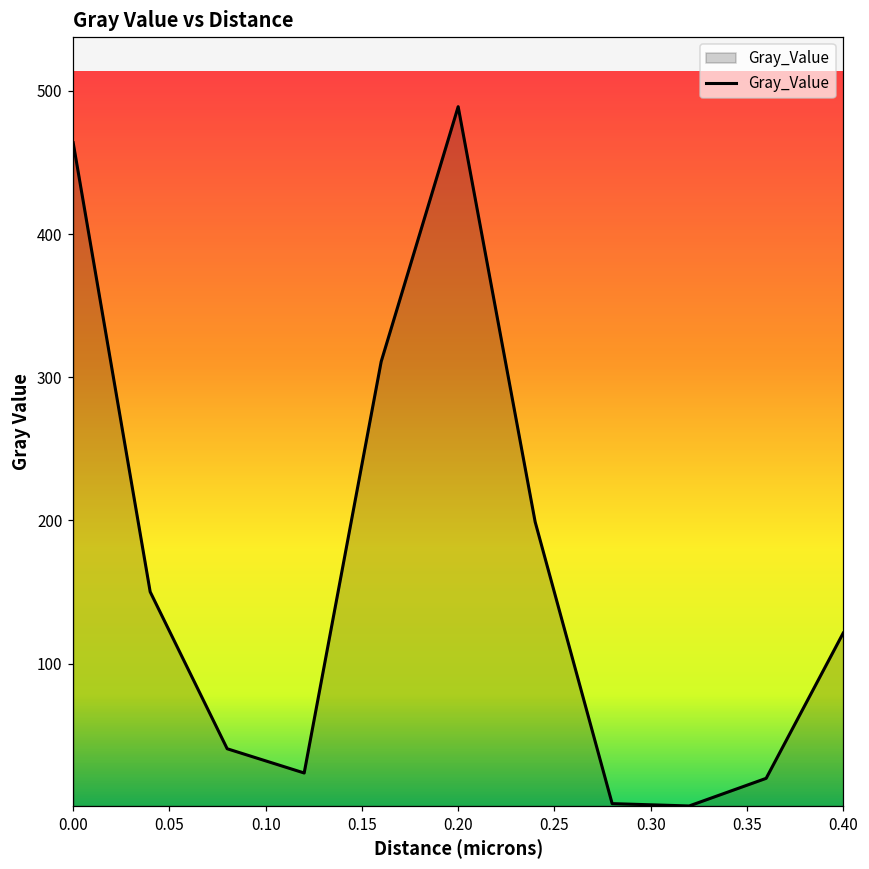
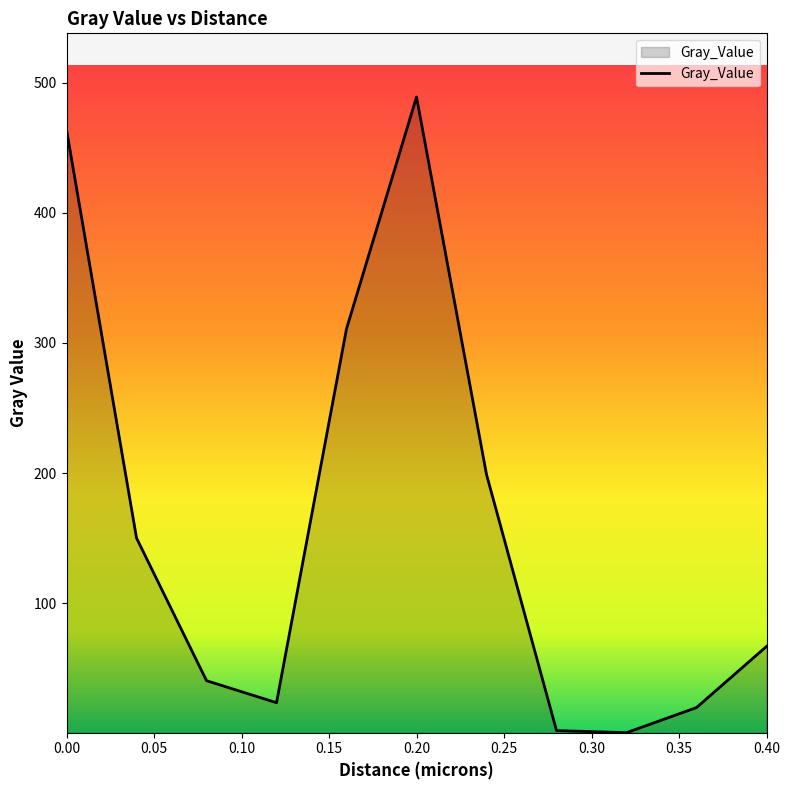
0.40: 121 -> 67
